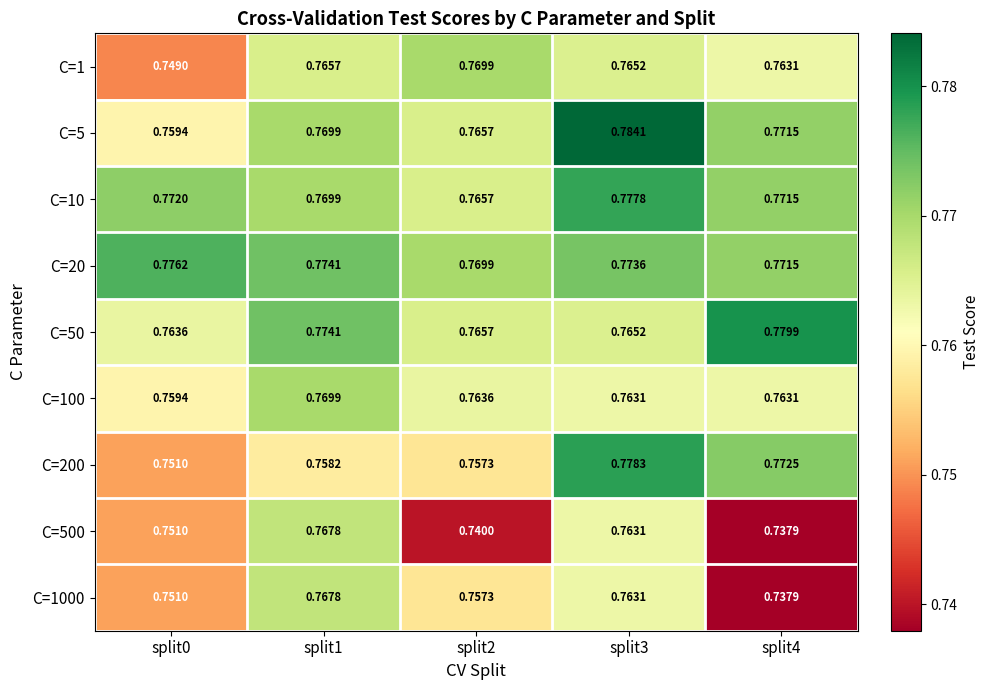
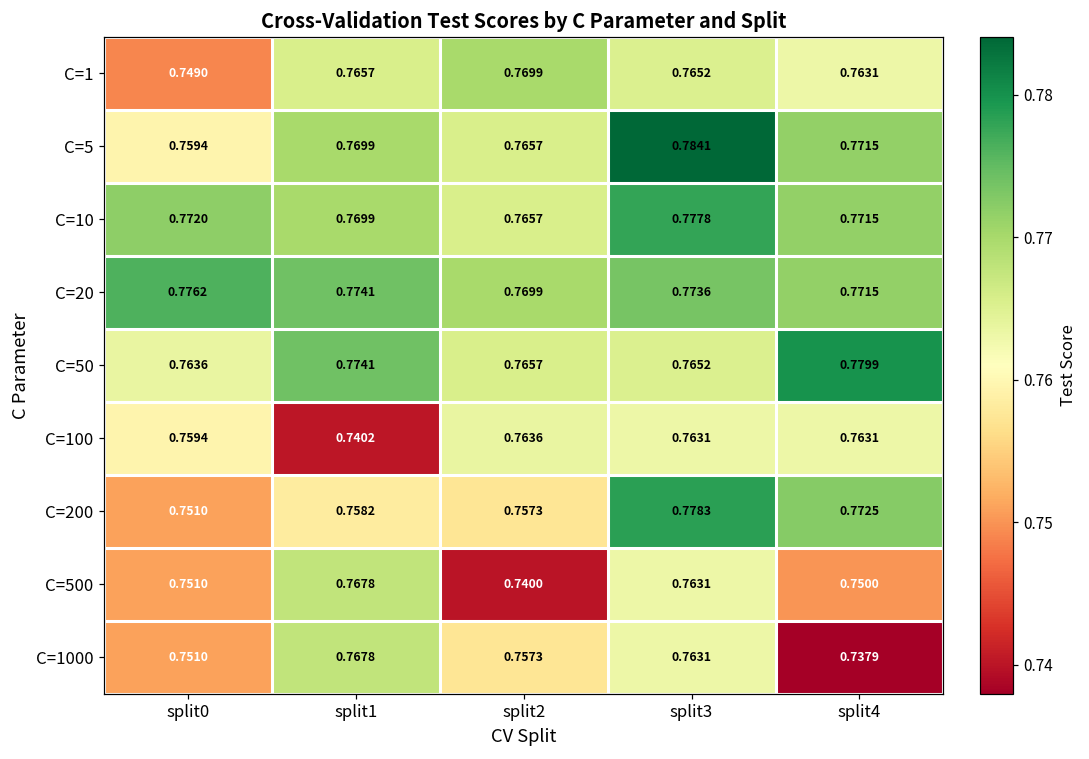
C=100, split1: 0.7699 -> 0.7402
C=500, split4: 0.7379 -> 0.7500
